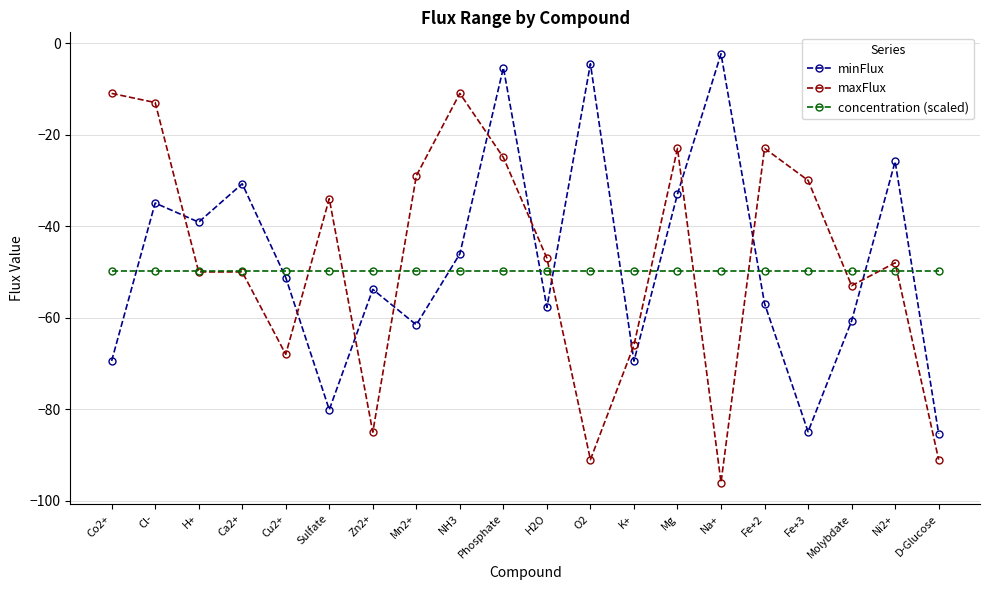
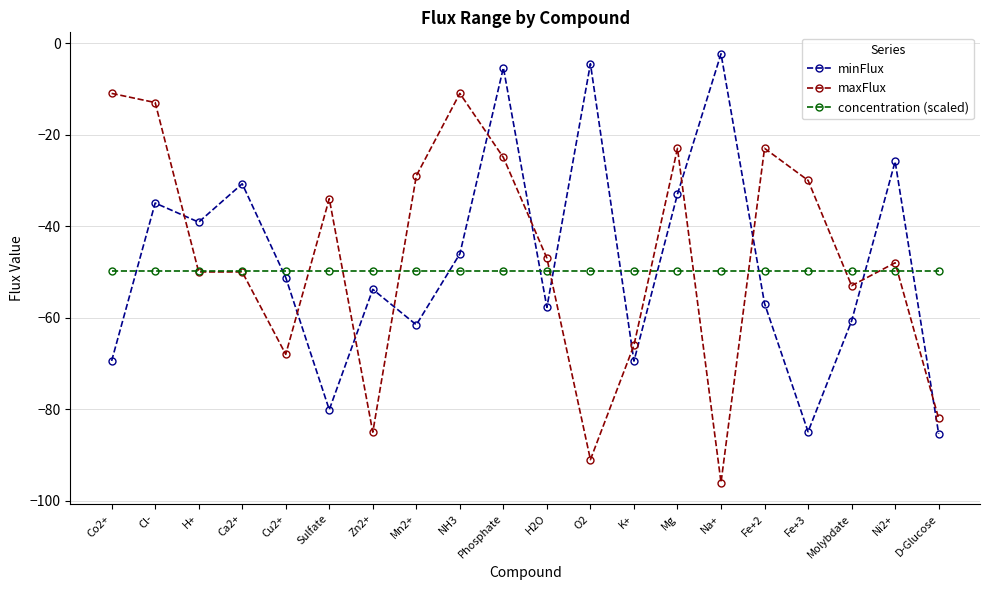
maxFlux, D-Glucose: -91 -> -82
